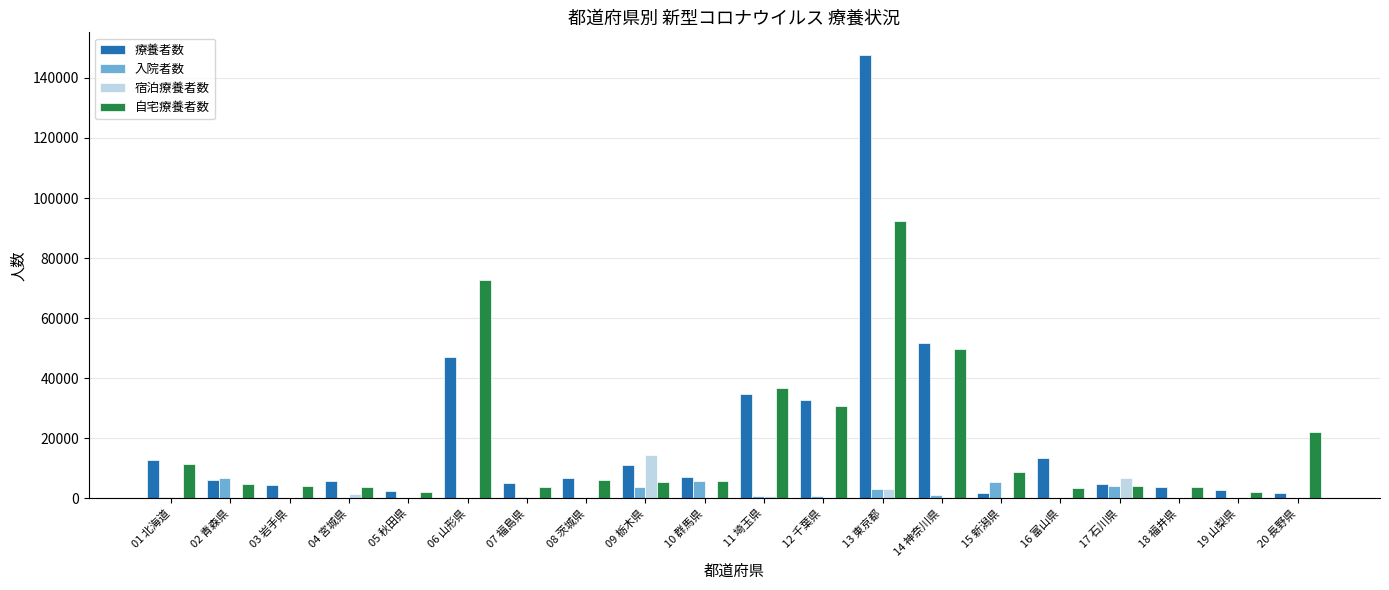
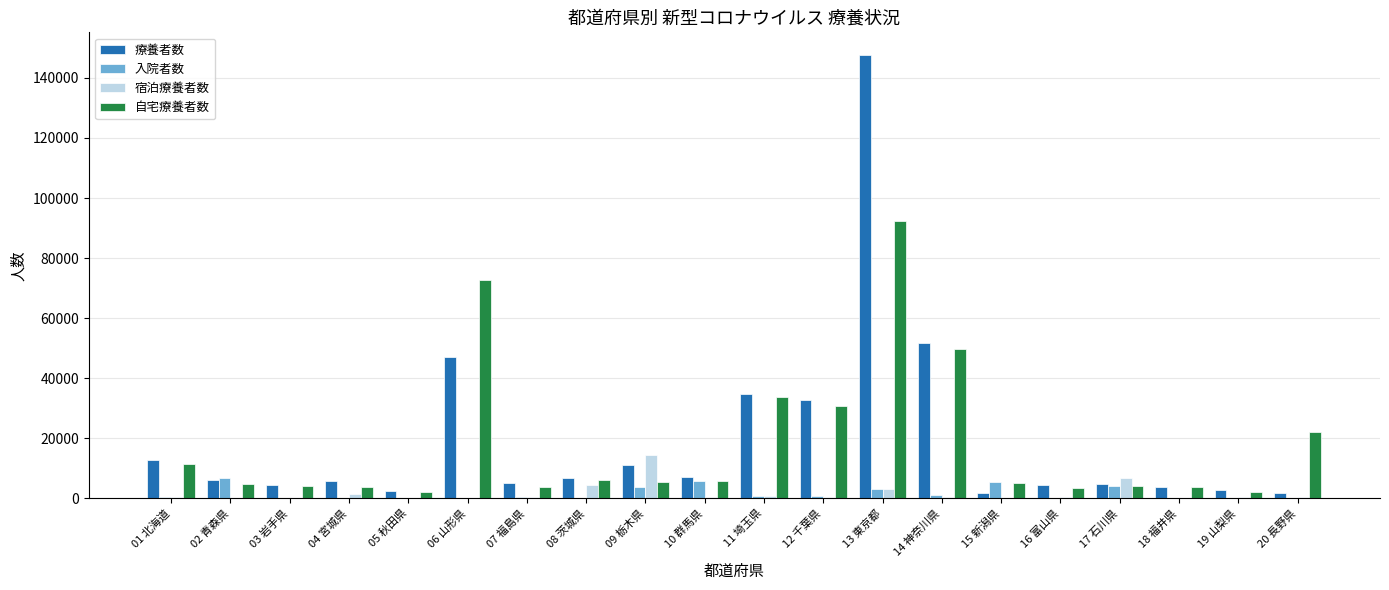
宿泊療養者数, 08 茨城県: 1000 -> 4000
自宅療養者数, 11 埼玉県: 37000 -> 34000
自宅療養者数, 15 新潟県: 9000 -> 5000
療養者数, 16 富山県: 13000 -> 5000
